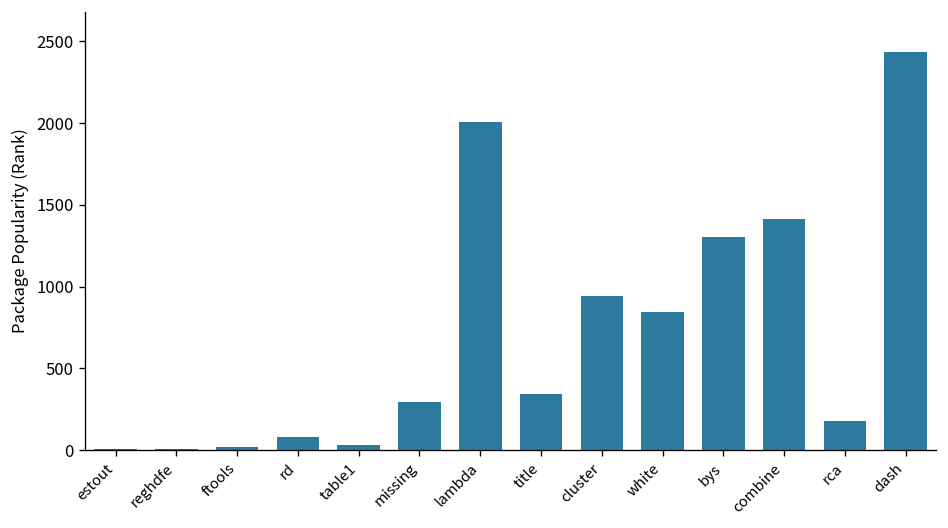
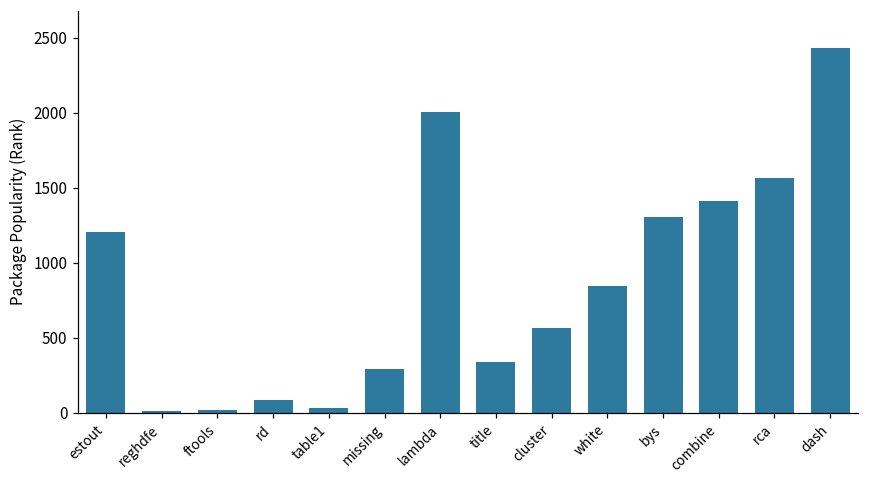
estout: 10 -> 1200
cluster: 940 -> 560
rca: 180 -> 1570
